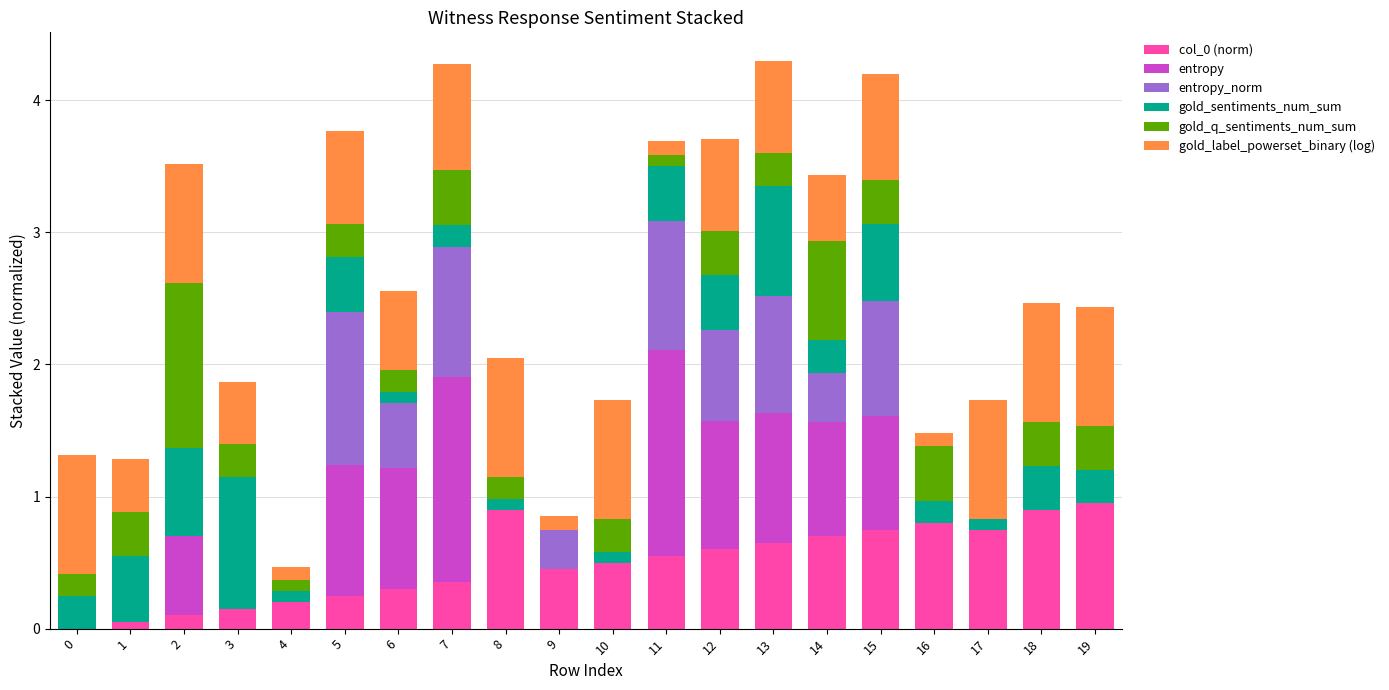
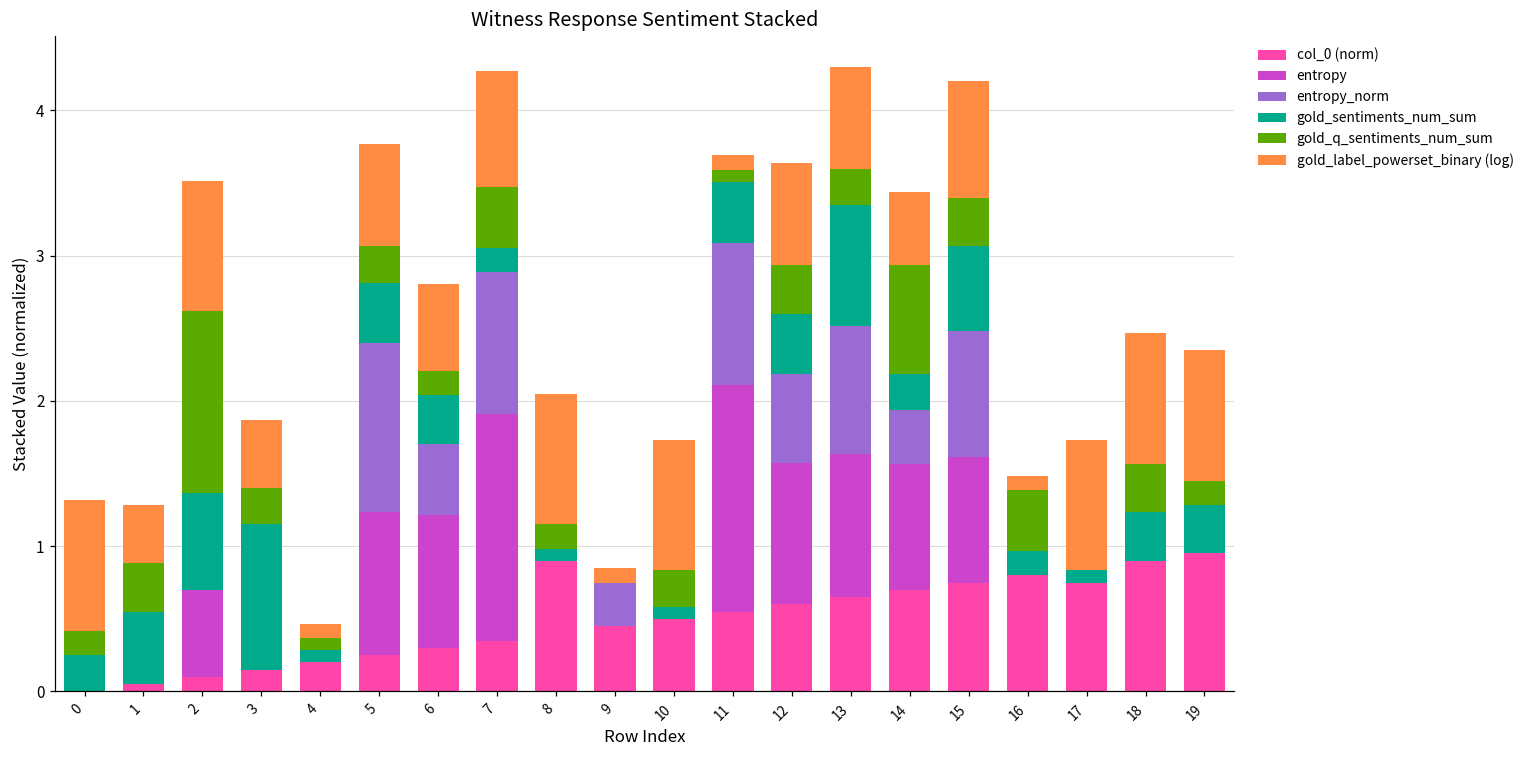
gold_sentiments_num_sum, 6: 0.08 -> 0.33
entropy_norm, 12: 0.69 -> 0.61
gold_sentiments_num_sum, 19: 0.25 -> 0.33
gold_q_sentiments_num_sum, 19: 0.33 -> 0.17
